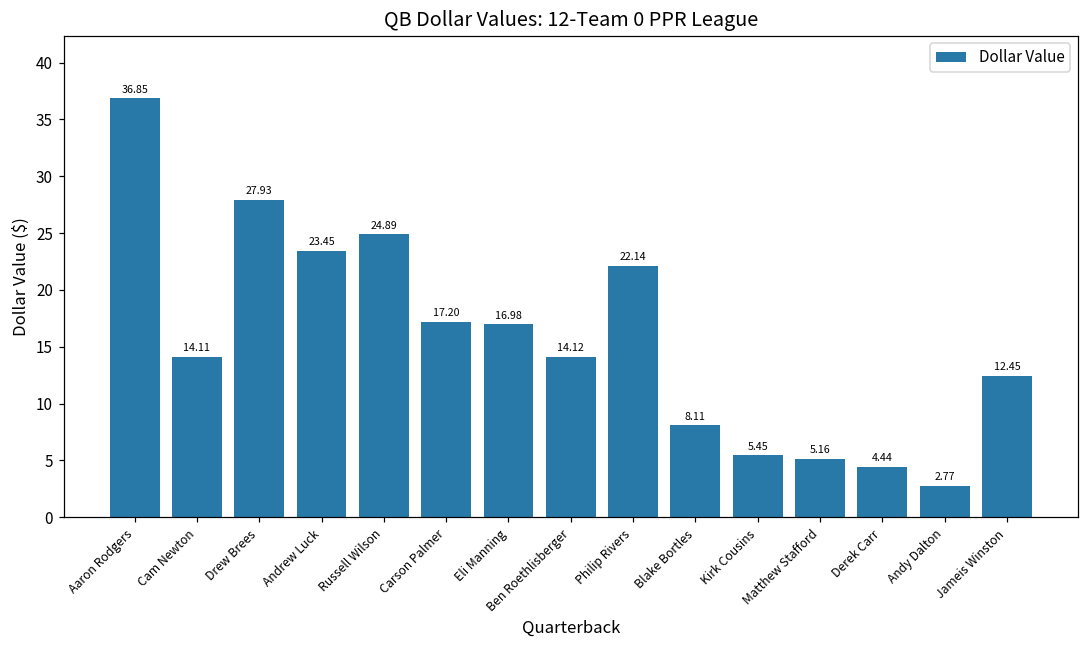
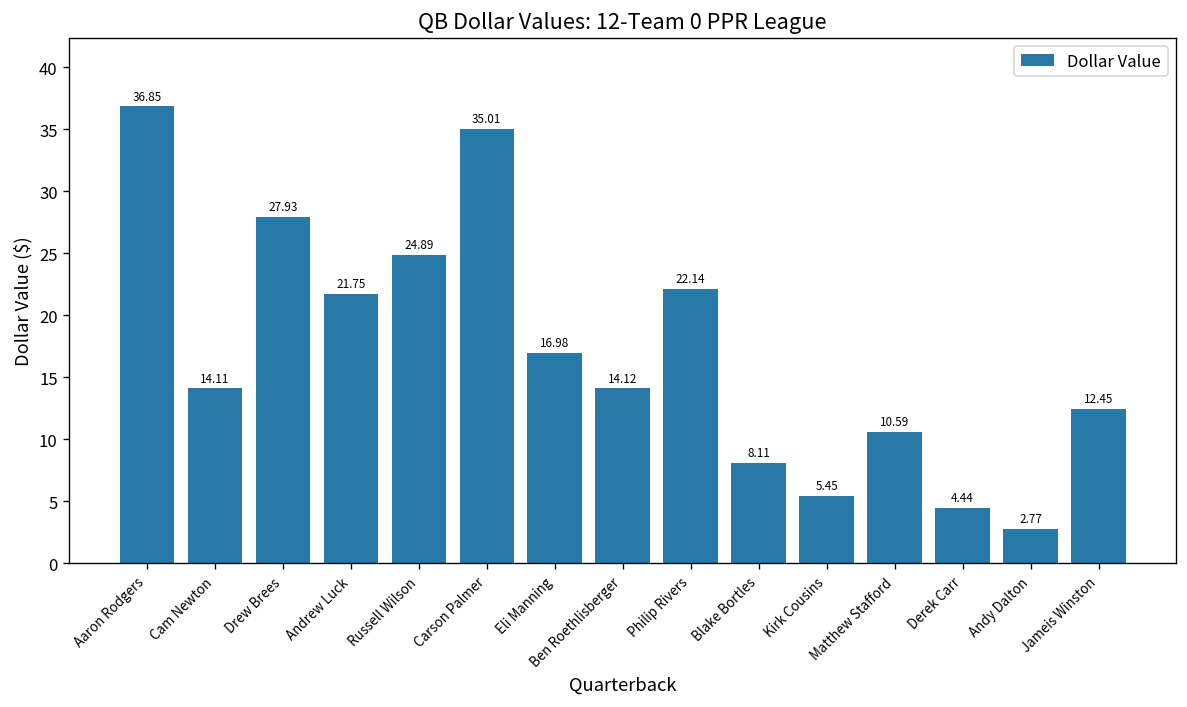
Andrew Luck: 23.45 -> 21.75
Carson Palmer: 17.20 -> 35.01
Matthew Stafford: 5.16 -> 10.59
